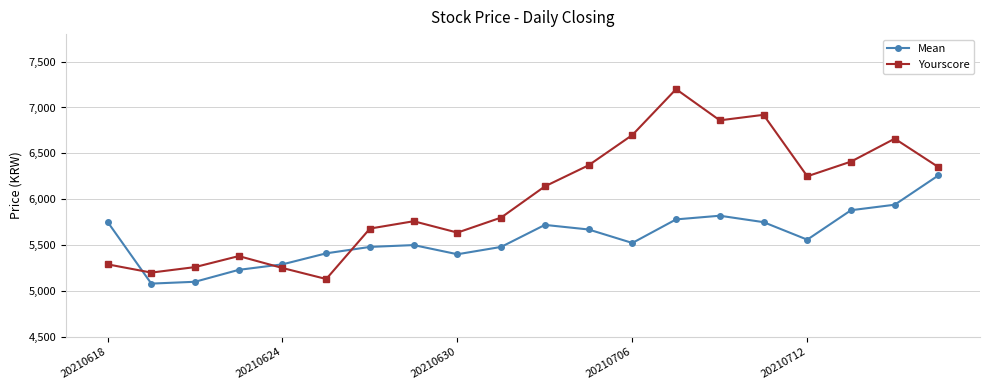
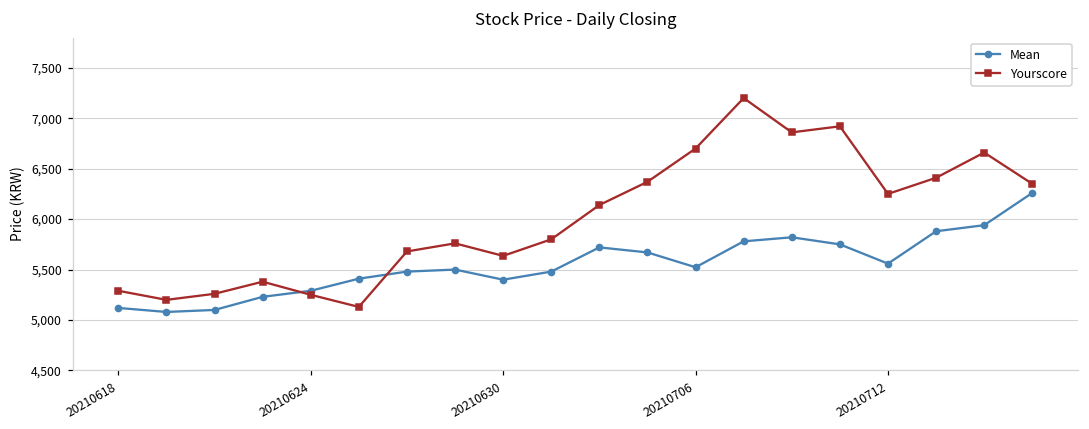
Mean, 20210618: 5,800 -> 5,100
